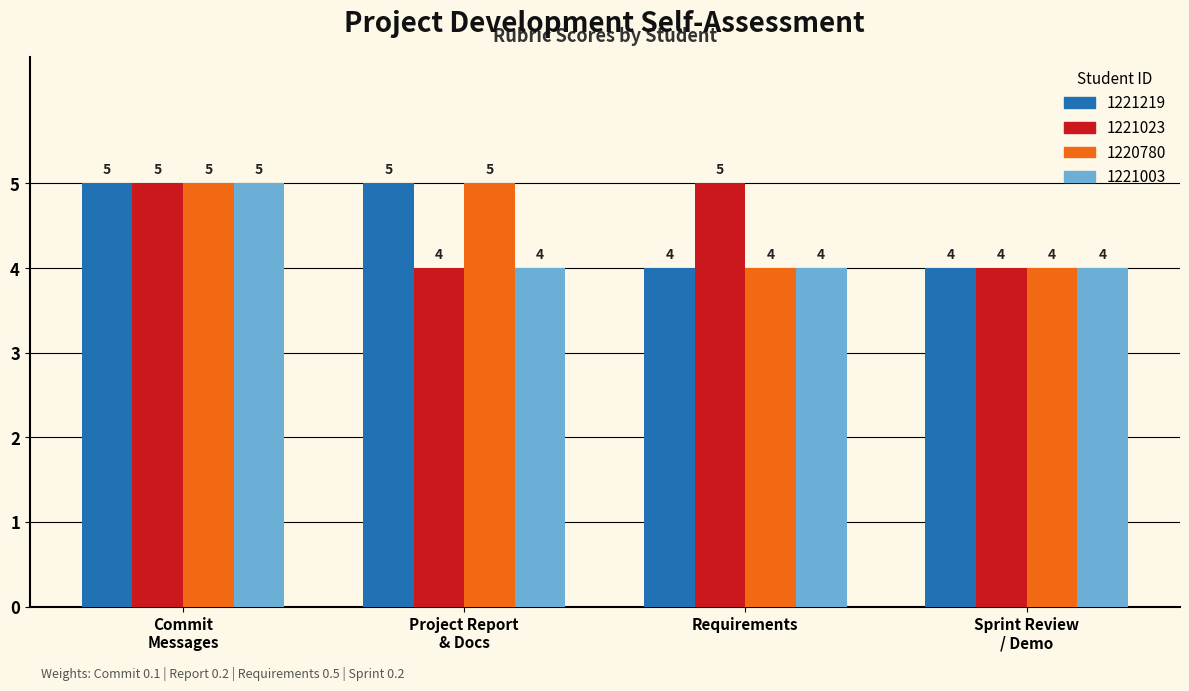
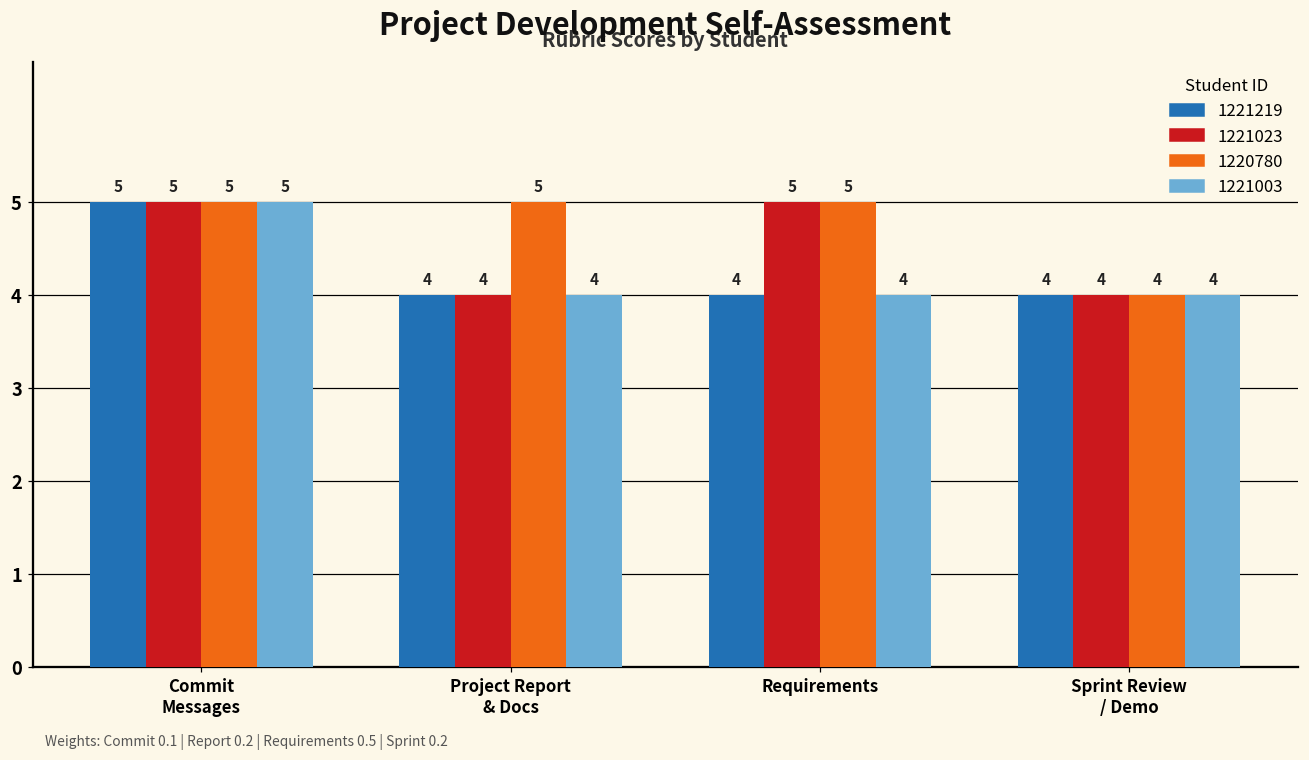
1221219, Project Report & Docs: 5 -> 4
1220780, Requirements: 4 -> 5
